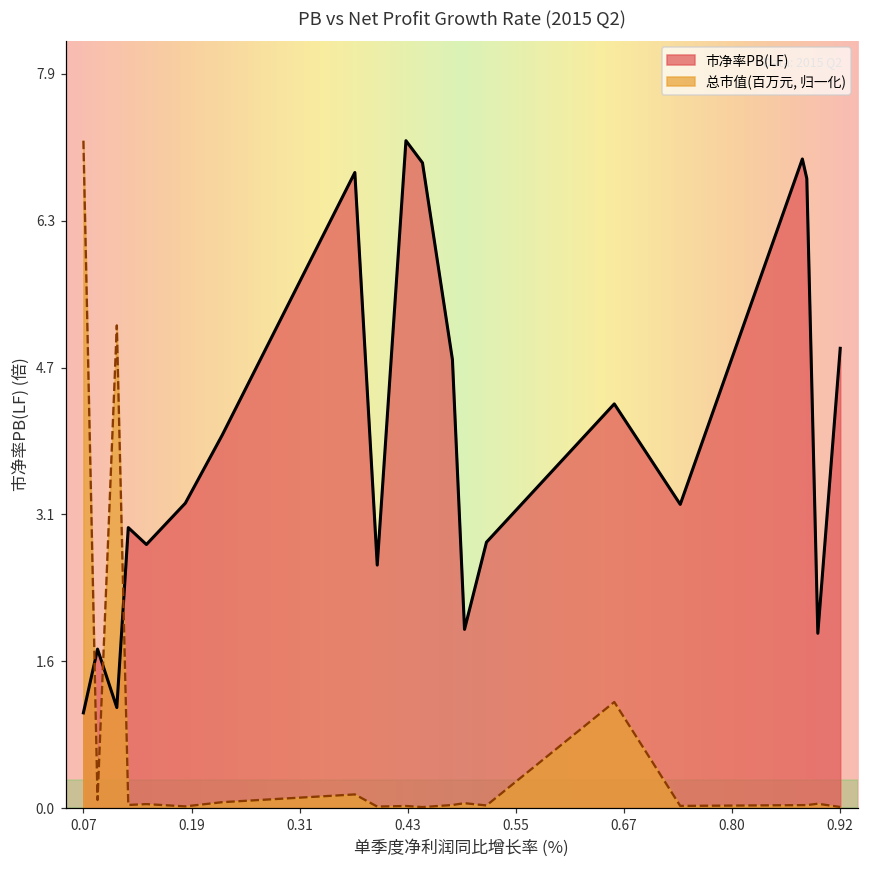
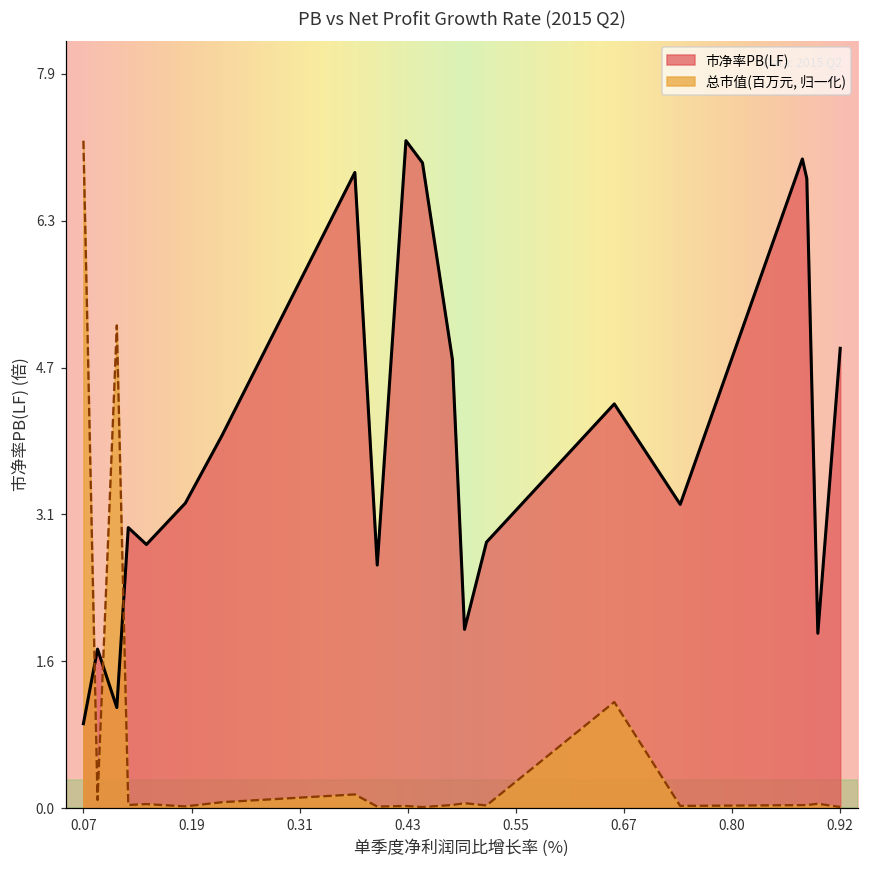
市净率PB(LF), 0.07: 1.0 -> 0.9
